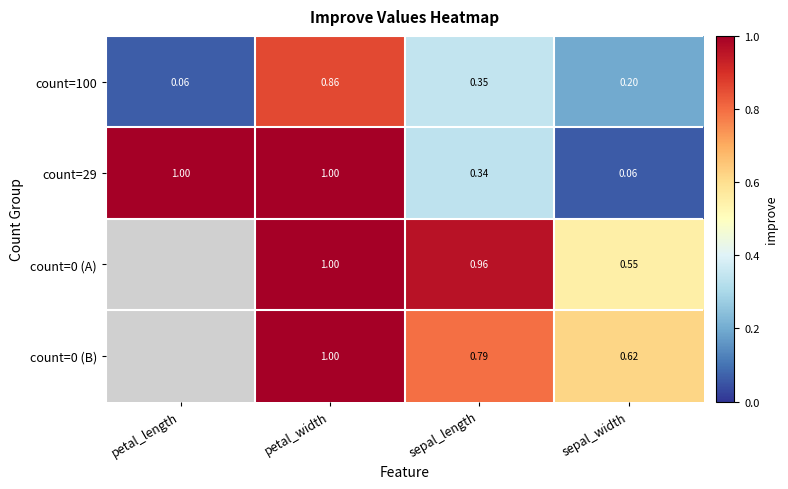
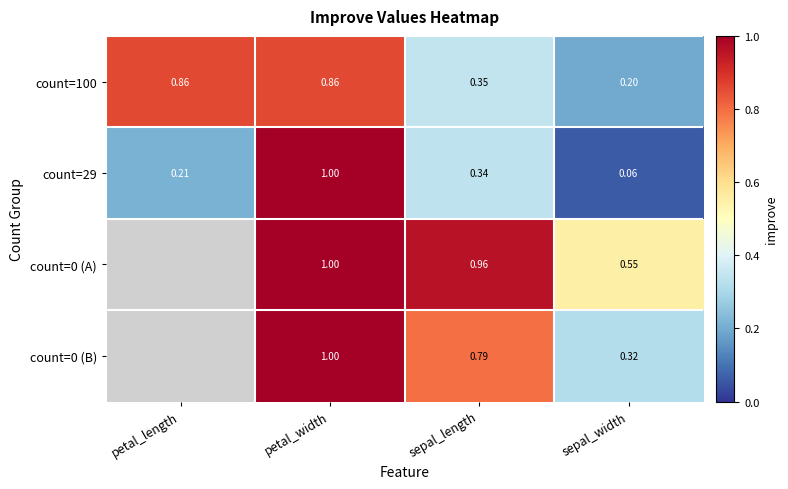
count=100, petal_length: 0.06 -> 0.86
count=29, petal_length: 1.00 -> 0.21
count=0 (B), sepal_width: 0.62 -> 0.32
